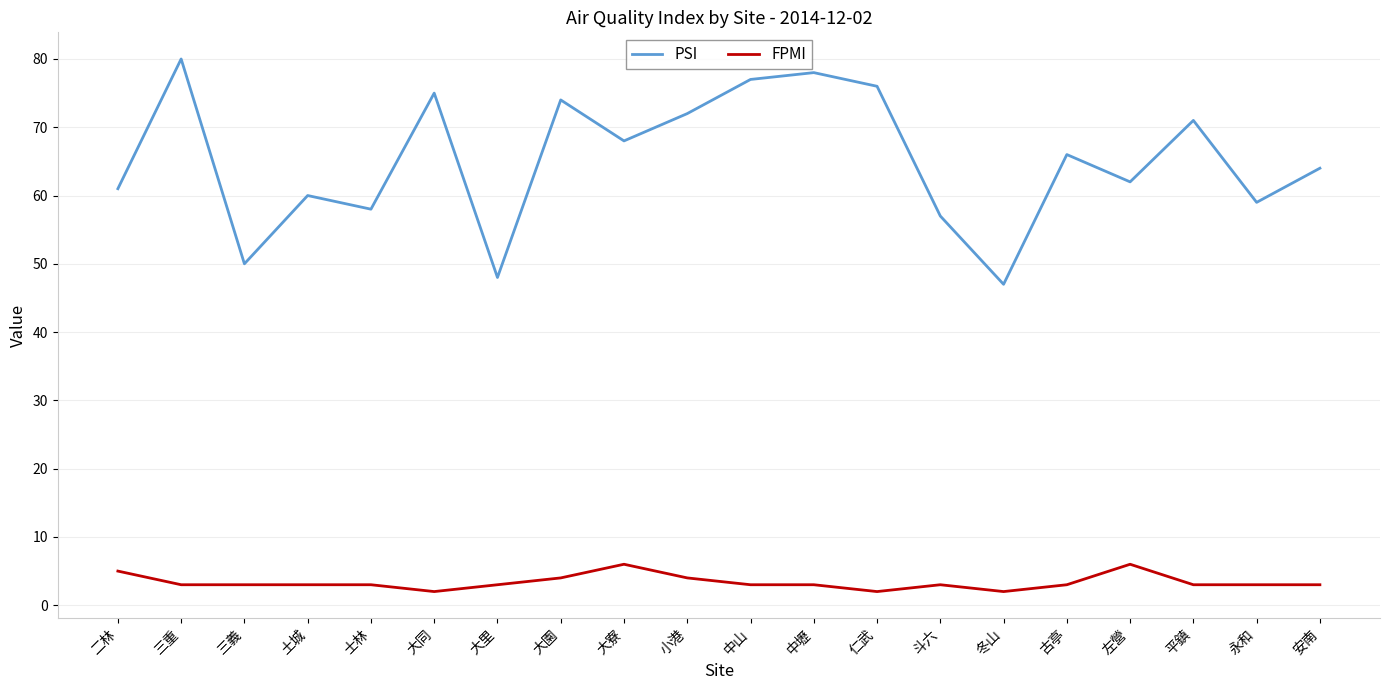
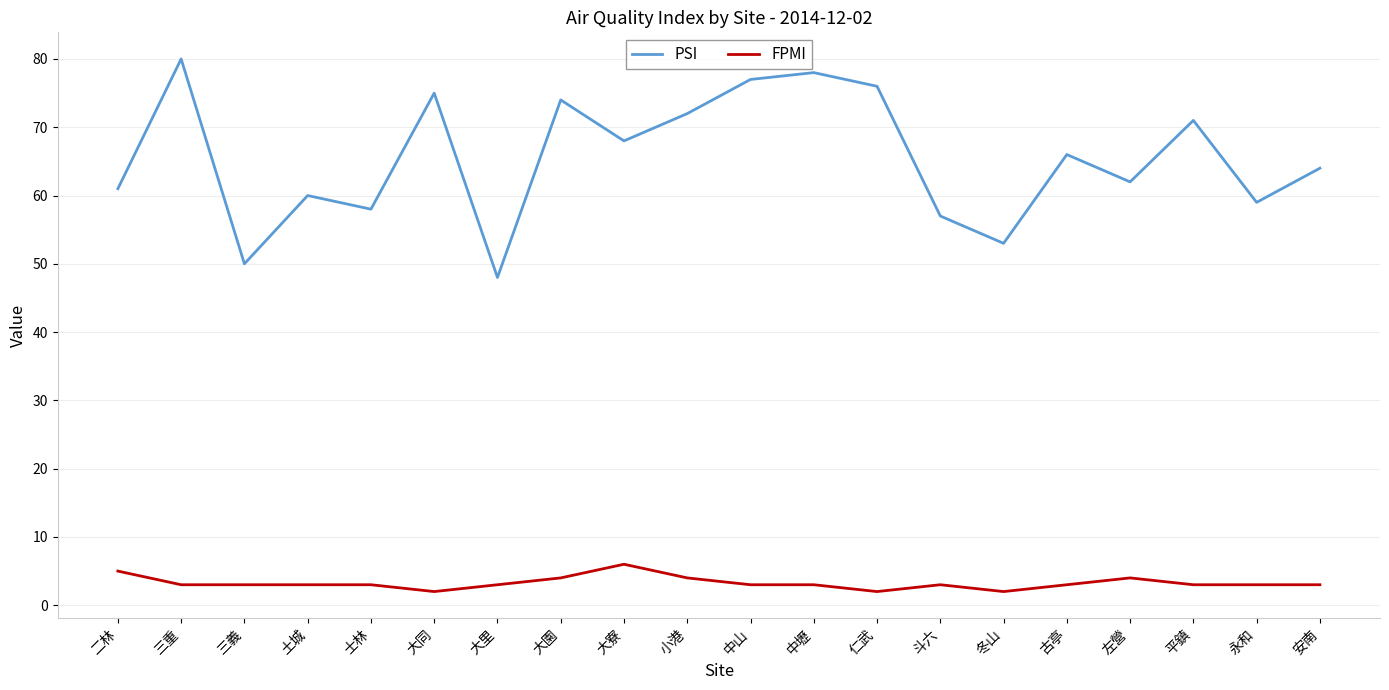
PSI, 冬山: 47 -> 53
FPMI, 左營: 6 -> 4
